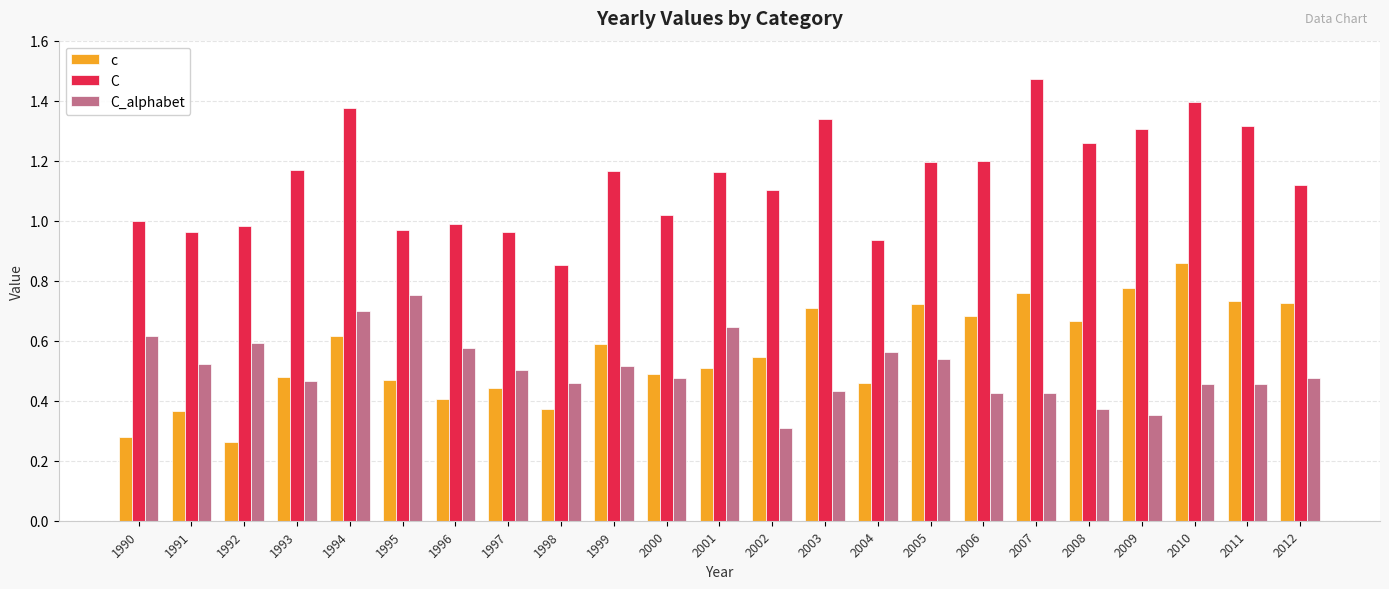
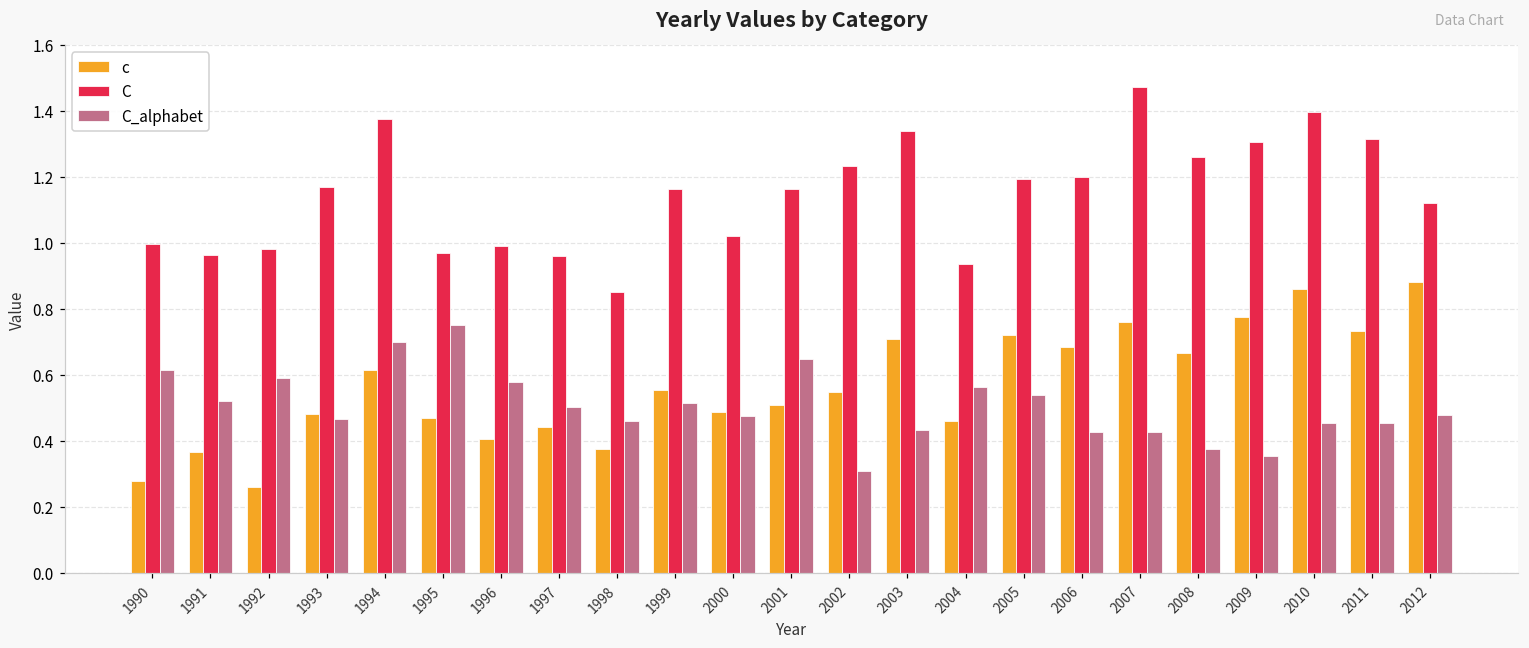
c, 1999: 0.59 -> 0.56
C, 2002: 1.10 -> 1.23
c, 2012: 0.73 -> 0.88
